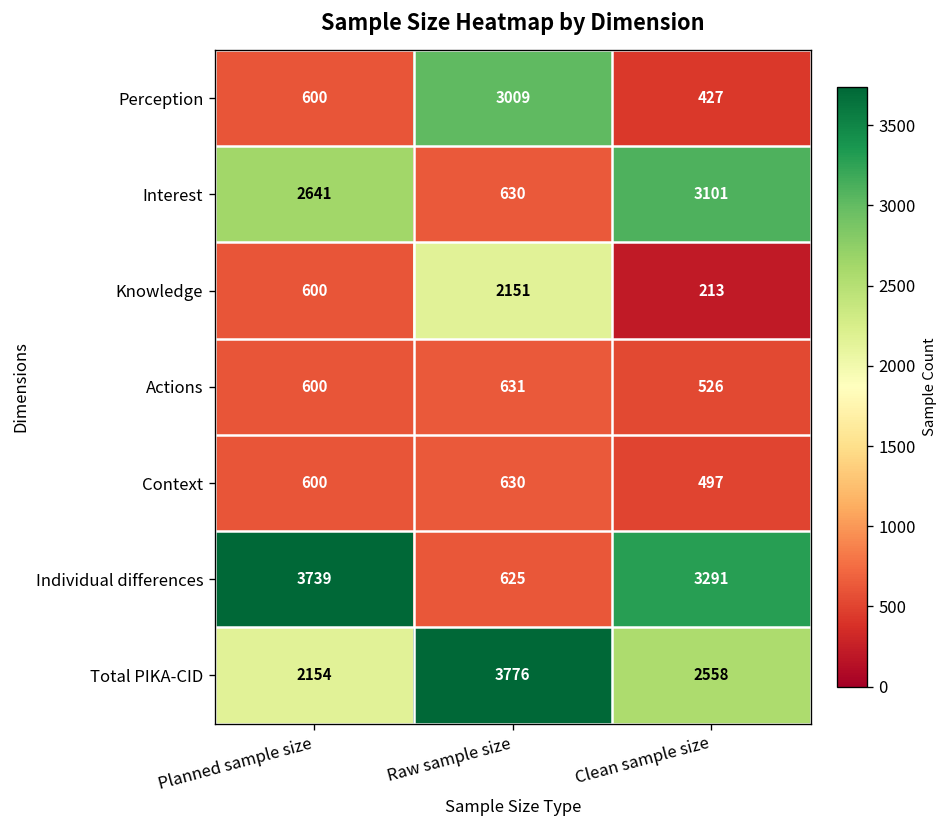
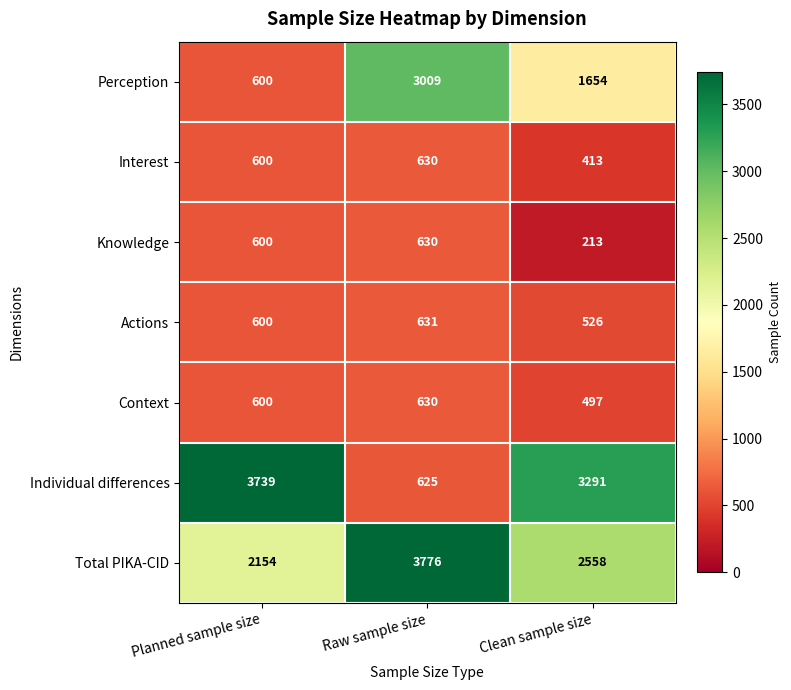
Perception, Clean sample size: 427 -> 1654
Interest, Planned sample size: 2641 -> 600
Interest, Clean sample size: 3101 -> 413
Knowledge, Raw sample size: 2151 -> 630
